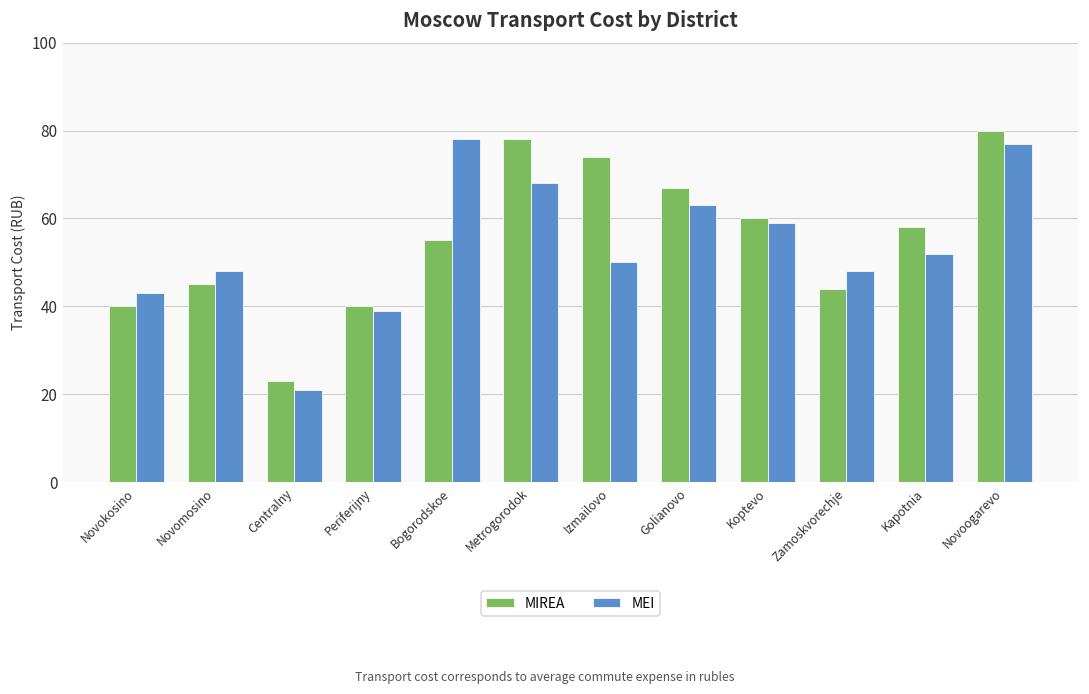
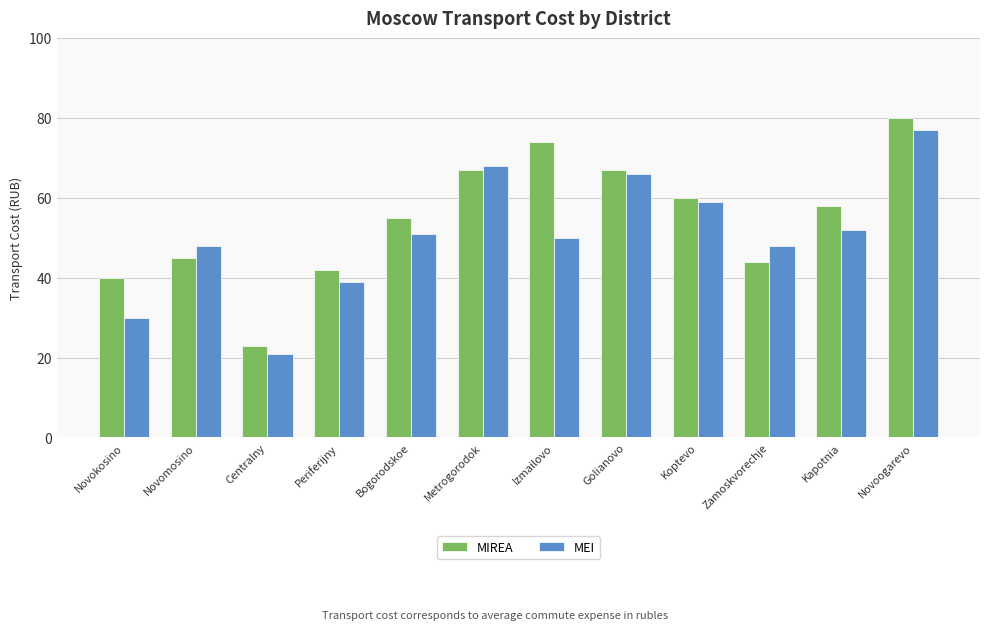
MEI, Novokosino: 43 -> 30
MIREA, Periferijny: 40 -> 42
MEI, Bogorodskoe: 78 -> 51
MIREA, Metrogorodok: 78 -> 67
MEI, Golianovo: 63 -> 66
